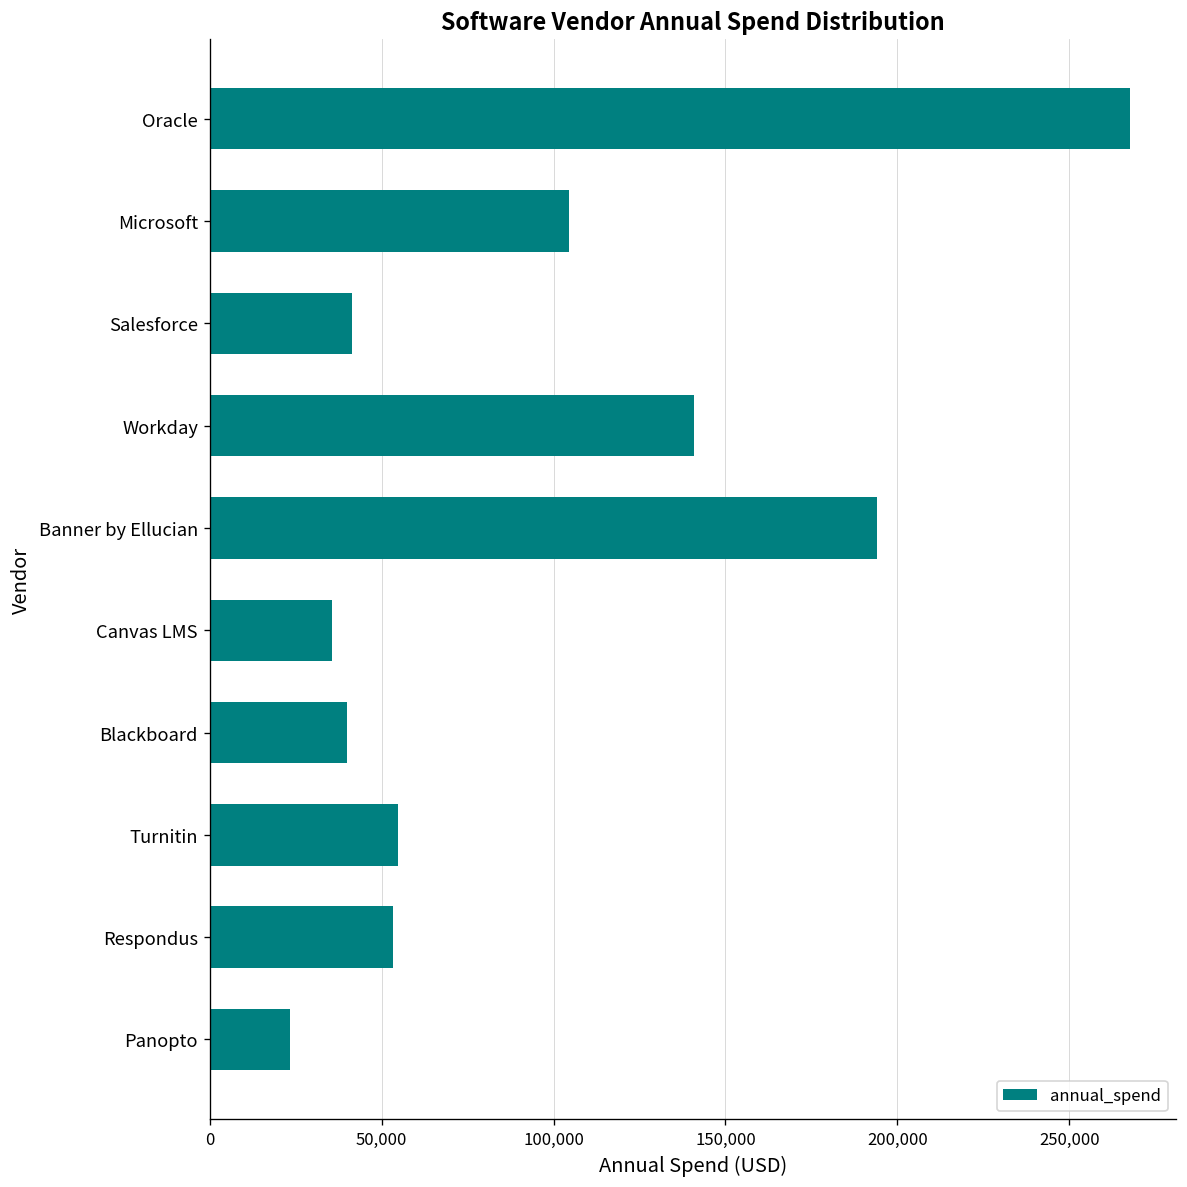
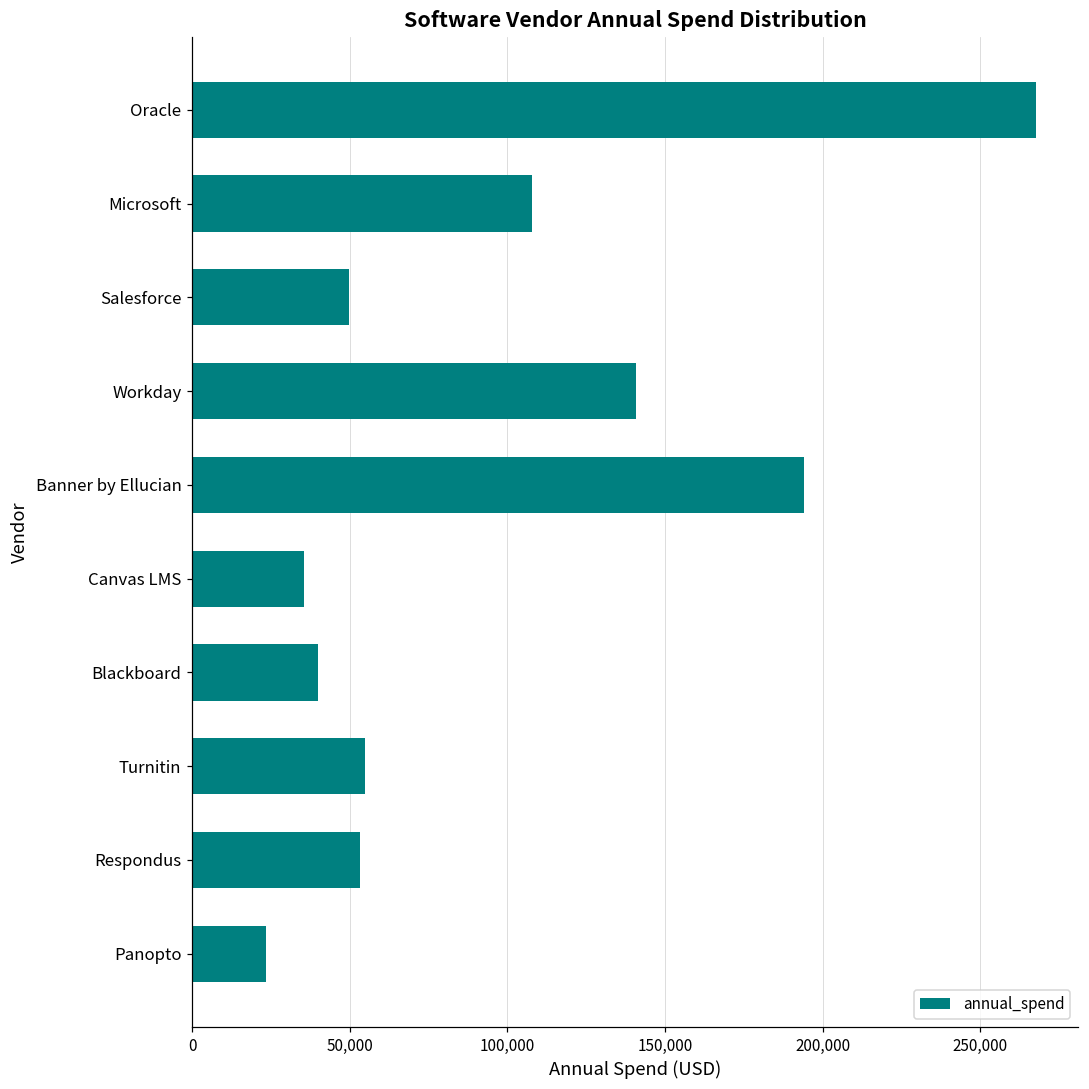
Microsoft: 104,000 -> 108,000
Salesforce: 41,000 -> 50,000
